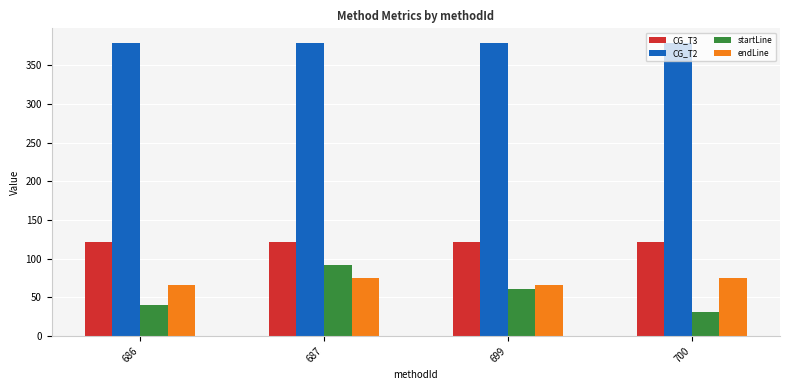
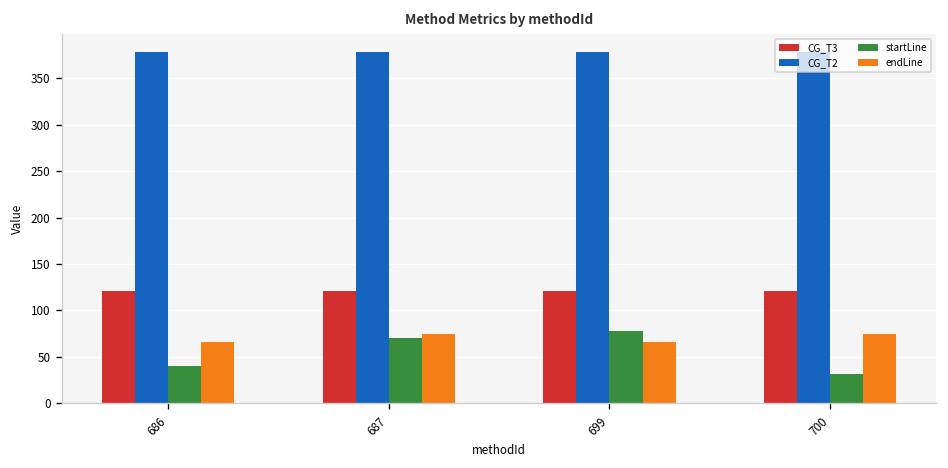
startLine, 687: 90 -> 70
startLine, 699: 60 -> 80
